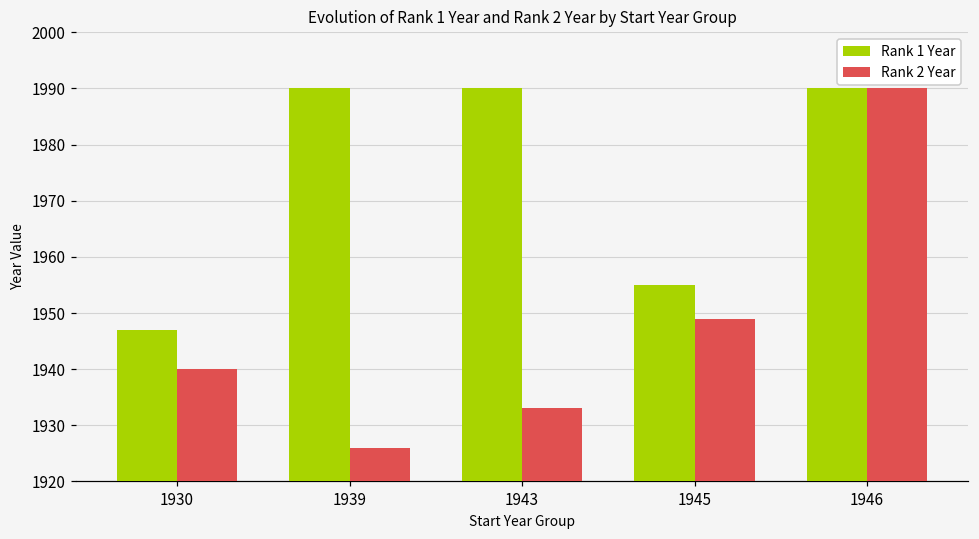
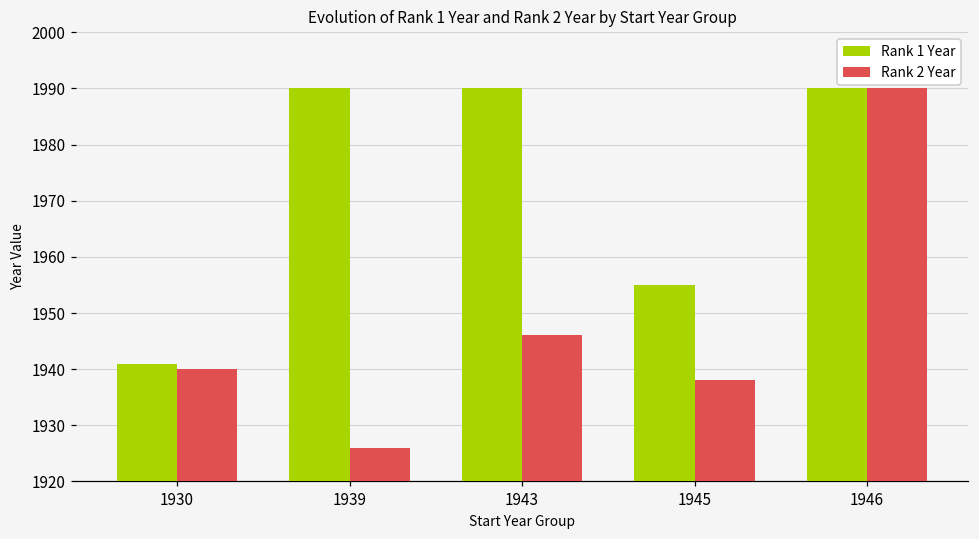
Rank 1 Year, 1930: 1947 -> 1941
Rank 2 Year, 1943: 1933 -> 1946
Rank 2 Year, 1945: 1949 -> 1938
